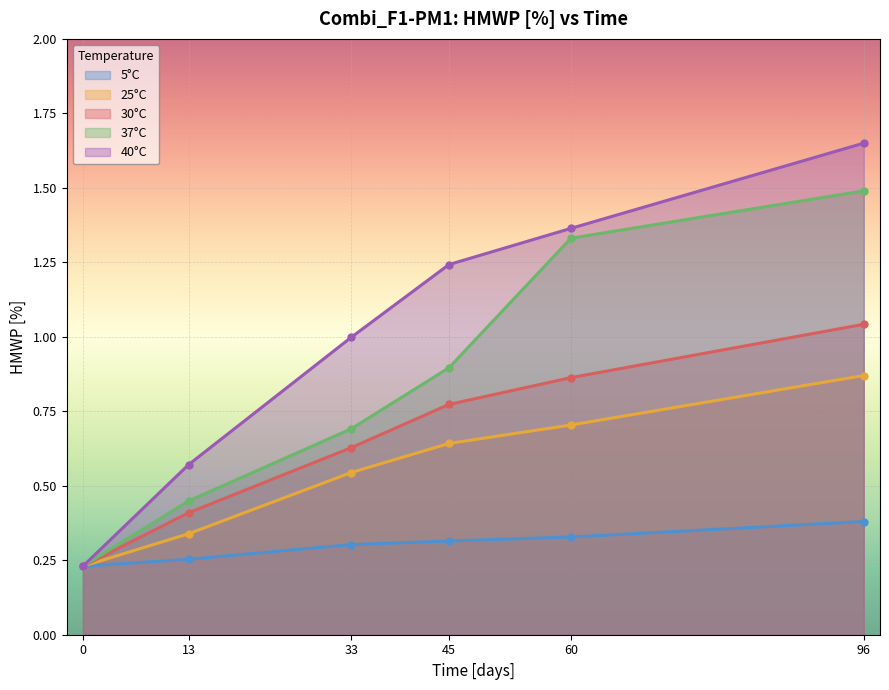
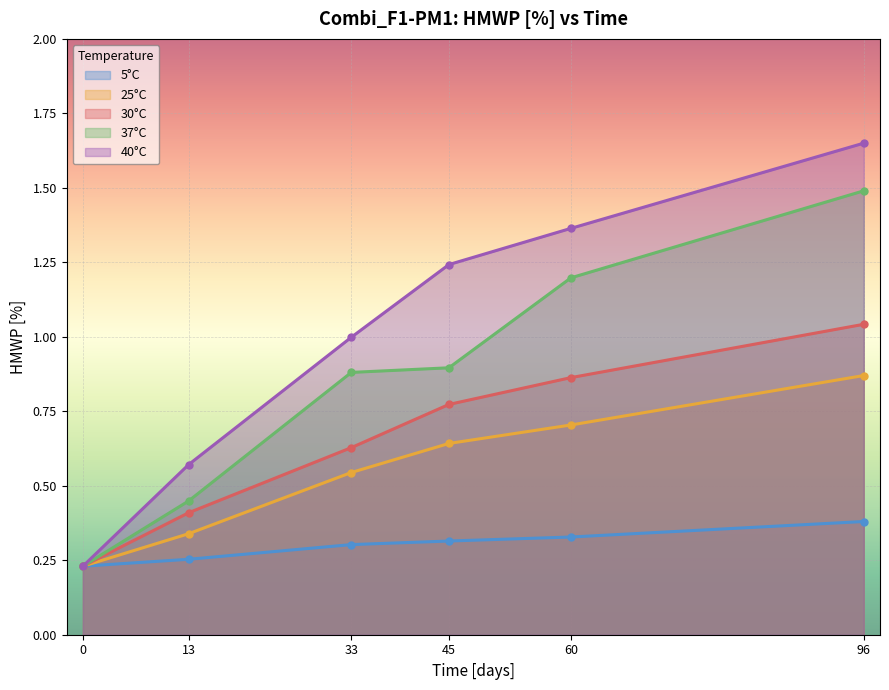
37°C, 33: 0.69 -> 0.88
37°C, 60: 1.33 -> 1.20
